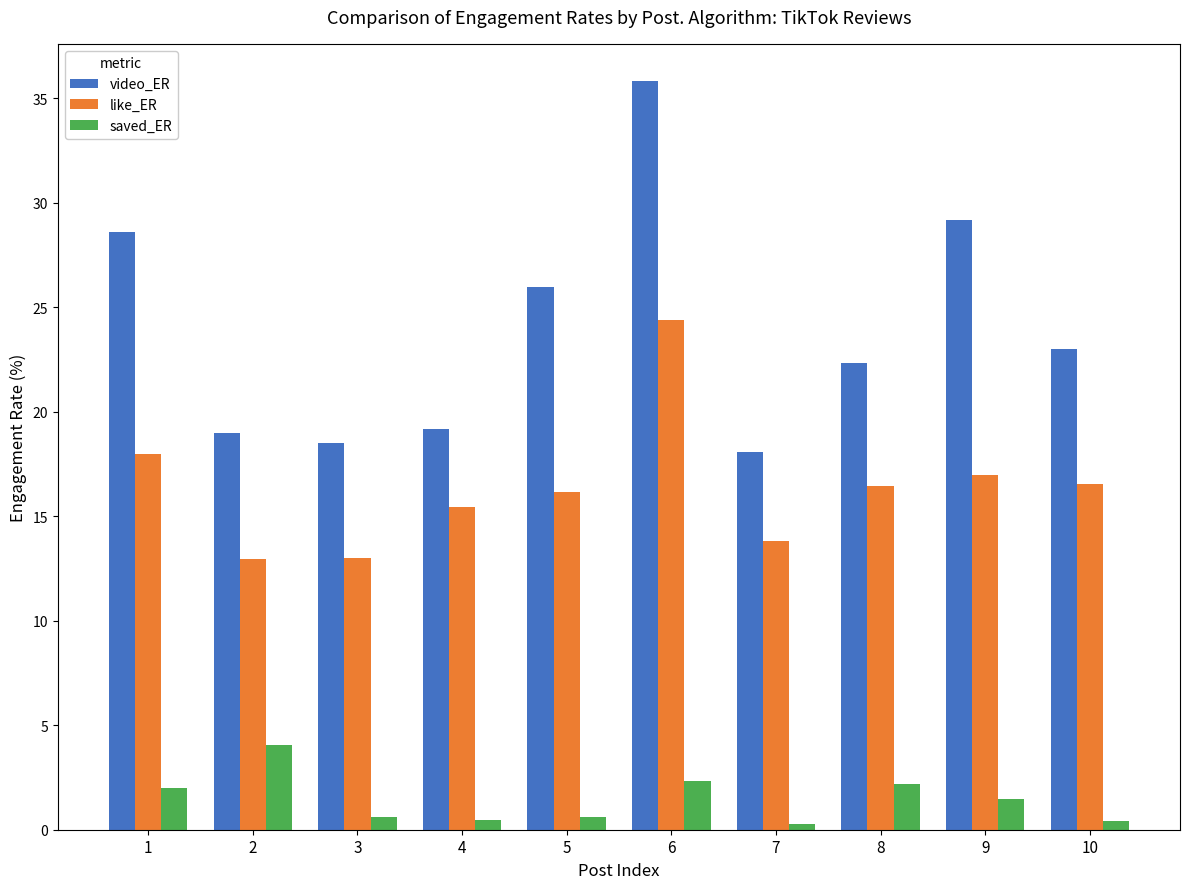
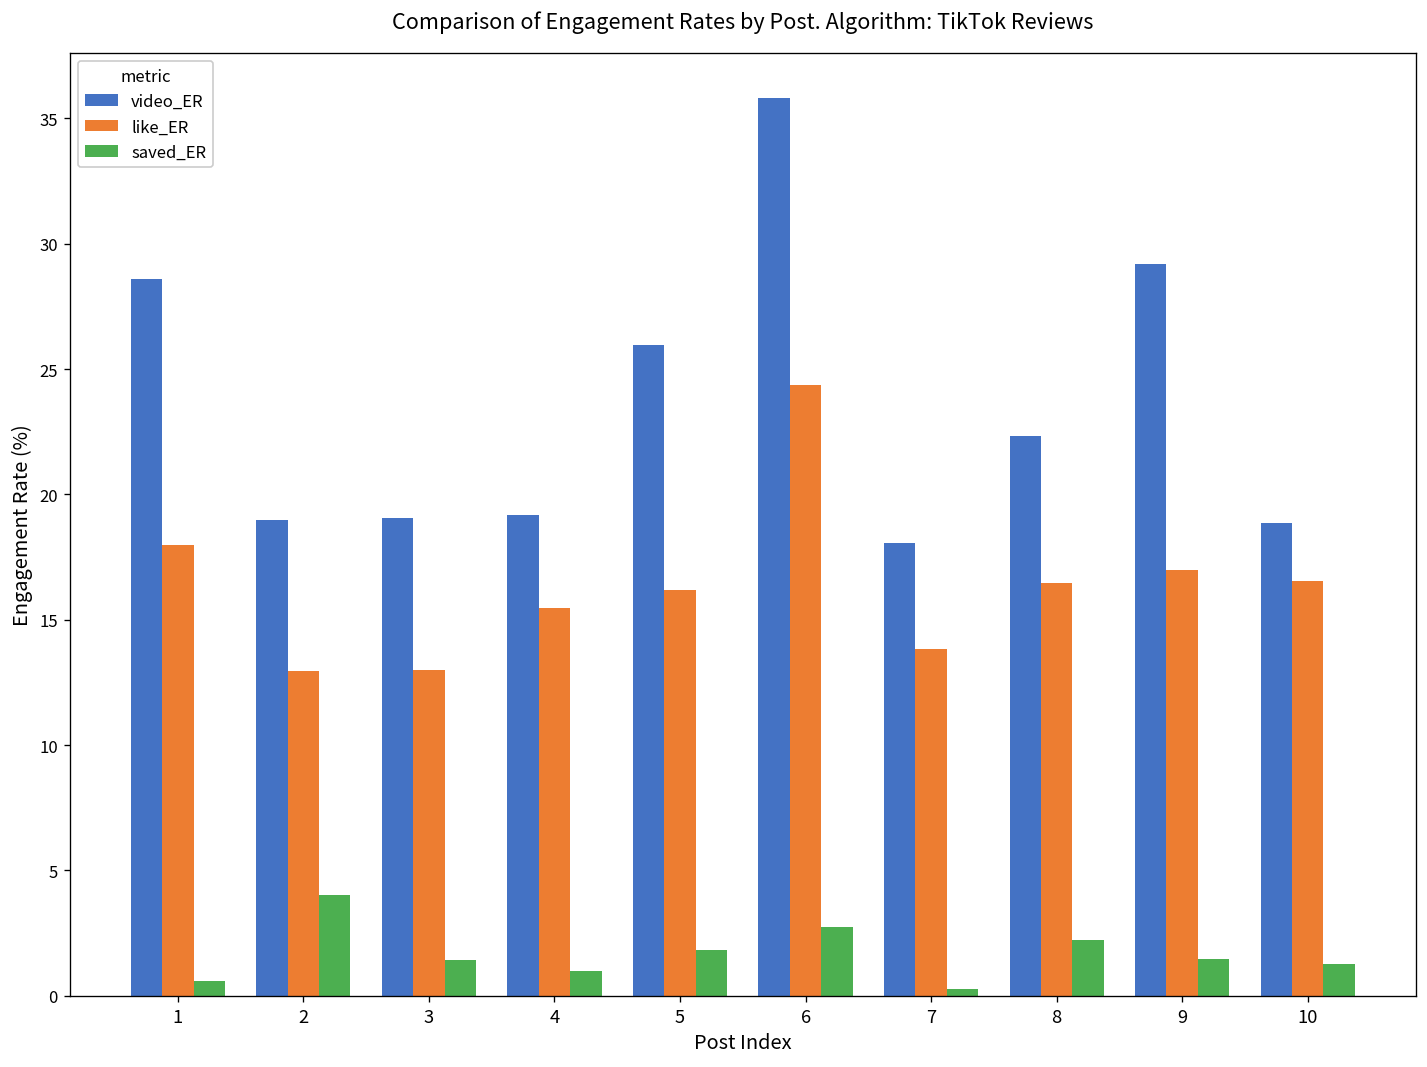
saved_ER, 1: 2.0 -> 0.6
video_ER, 3: 18.5 -> 19.1
saved_ER, 3: 0.6 -> 1.4
saved_ER, 4: 0.5 -> 1.0
saved_ER, 5: 0.6 -> 1.8
saved_ER, 6: 2.3 -> 2.7
video_ER, 10: 23.0 -> 18.9
saved_ER, 10: 0.4 -> 1.3
